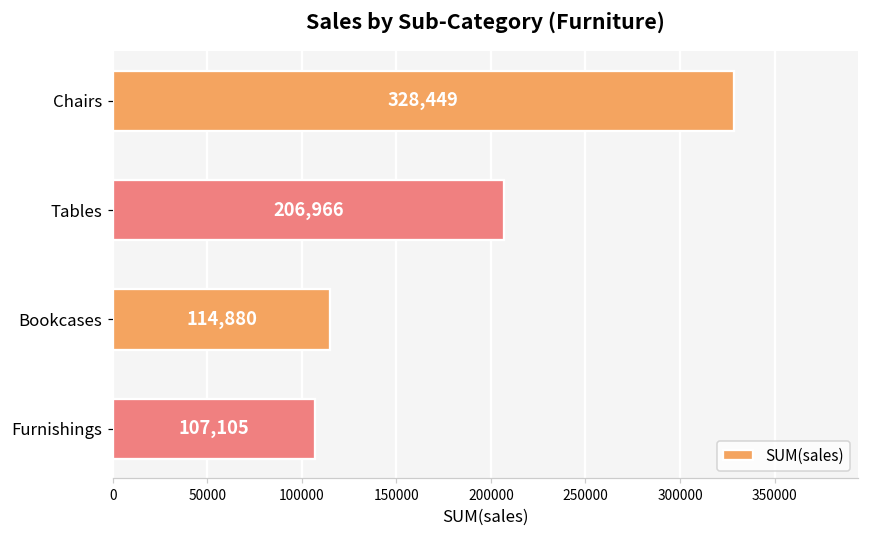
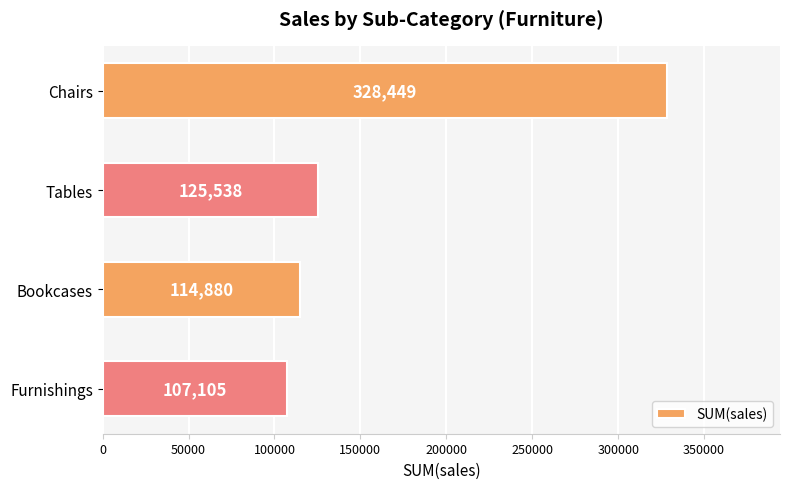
Tables: 206,966 -> 125,538
